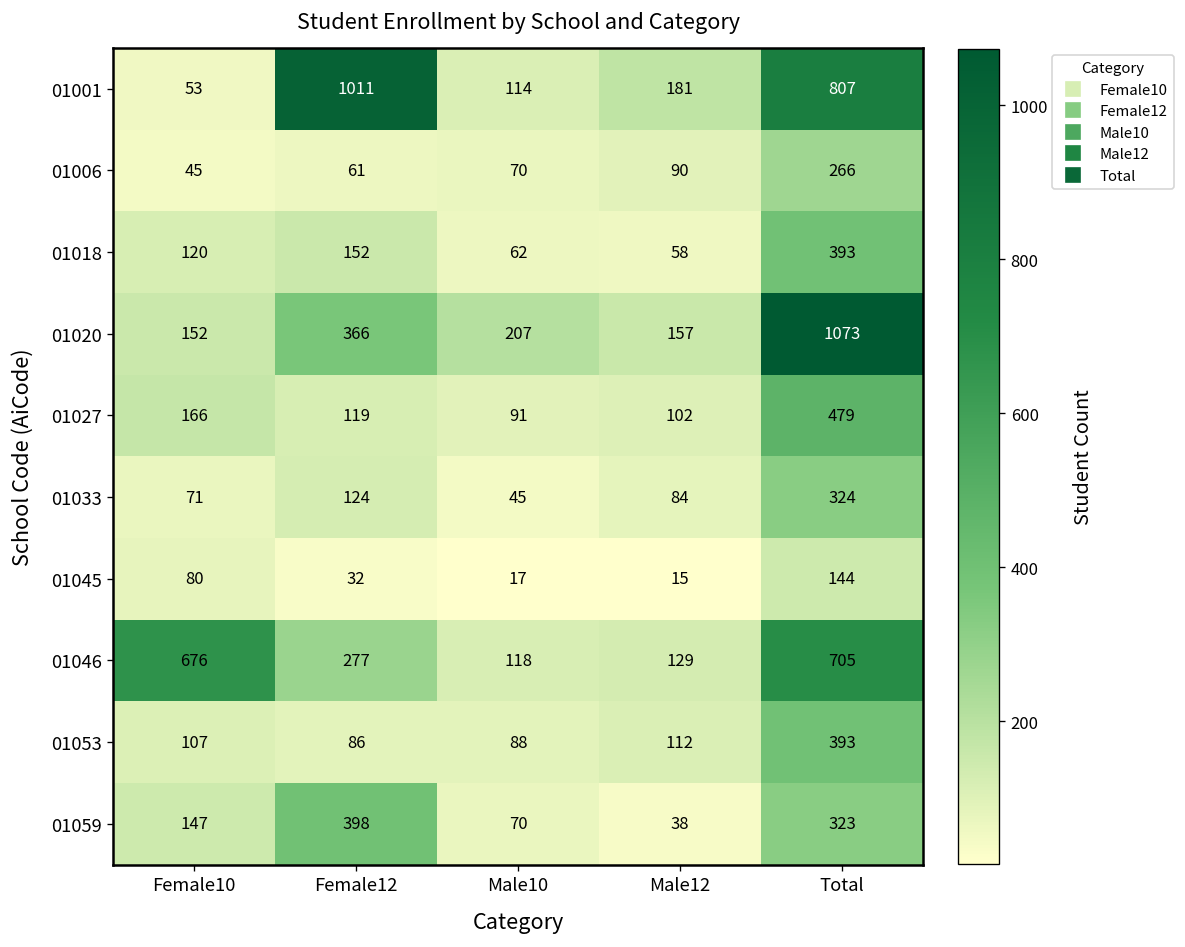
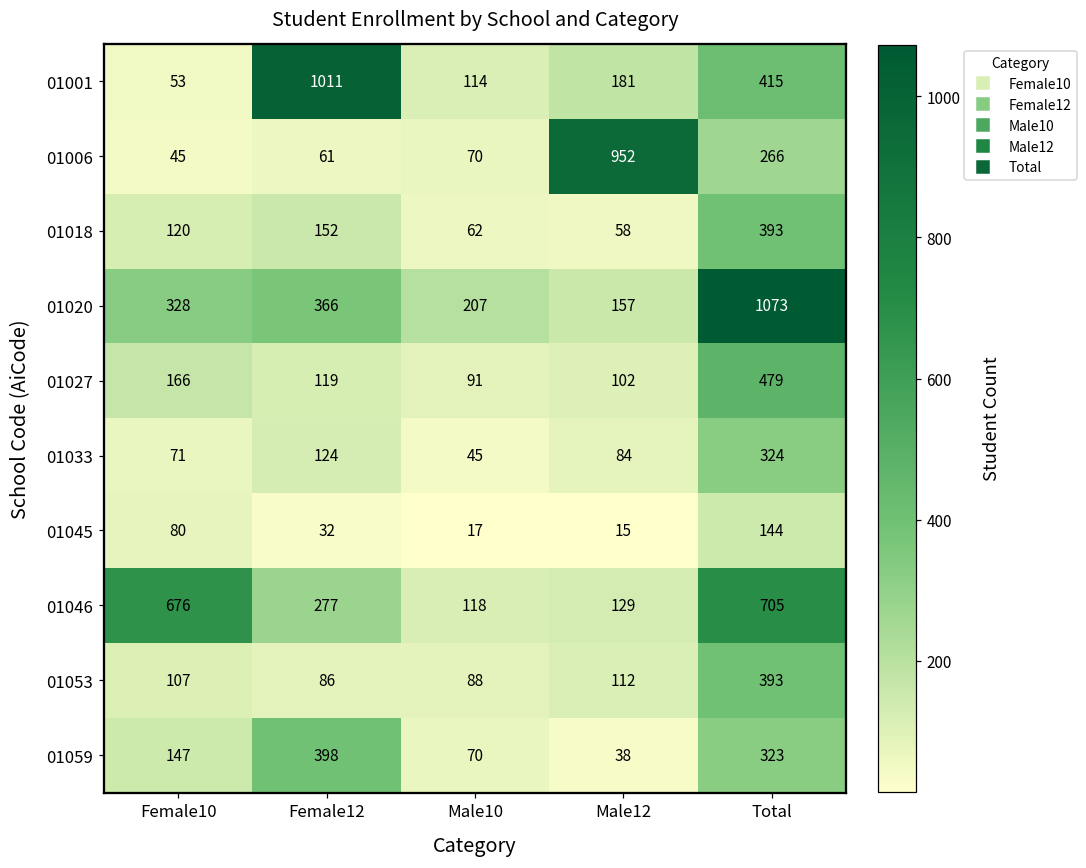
01001, Total: 807 -> 415
01006, Male12: 90 -> 952
01020, Female10: 152 -> 328
